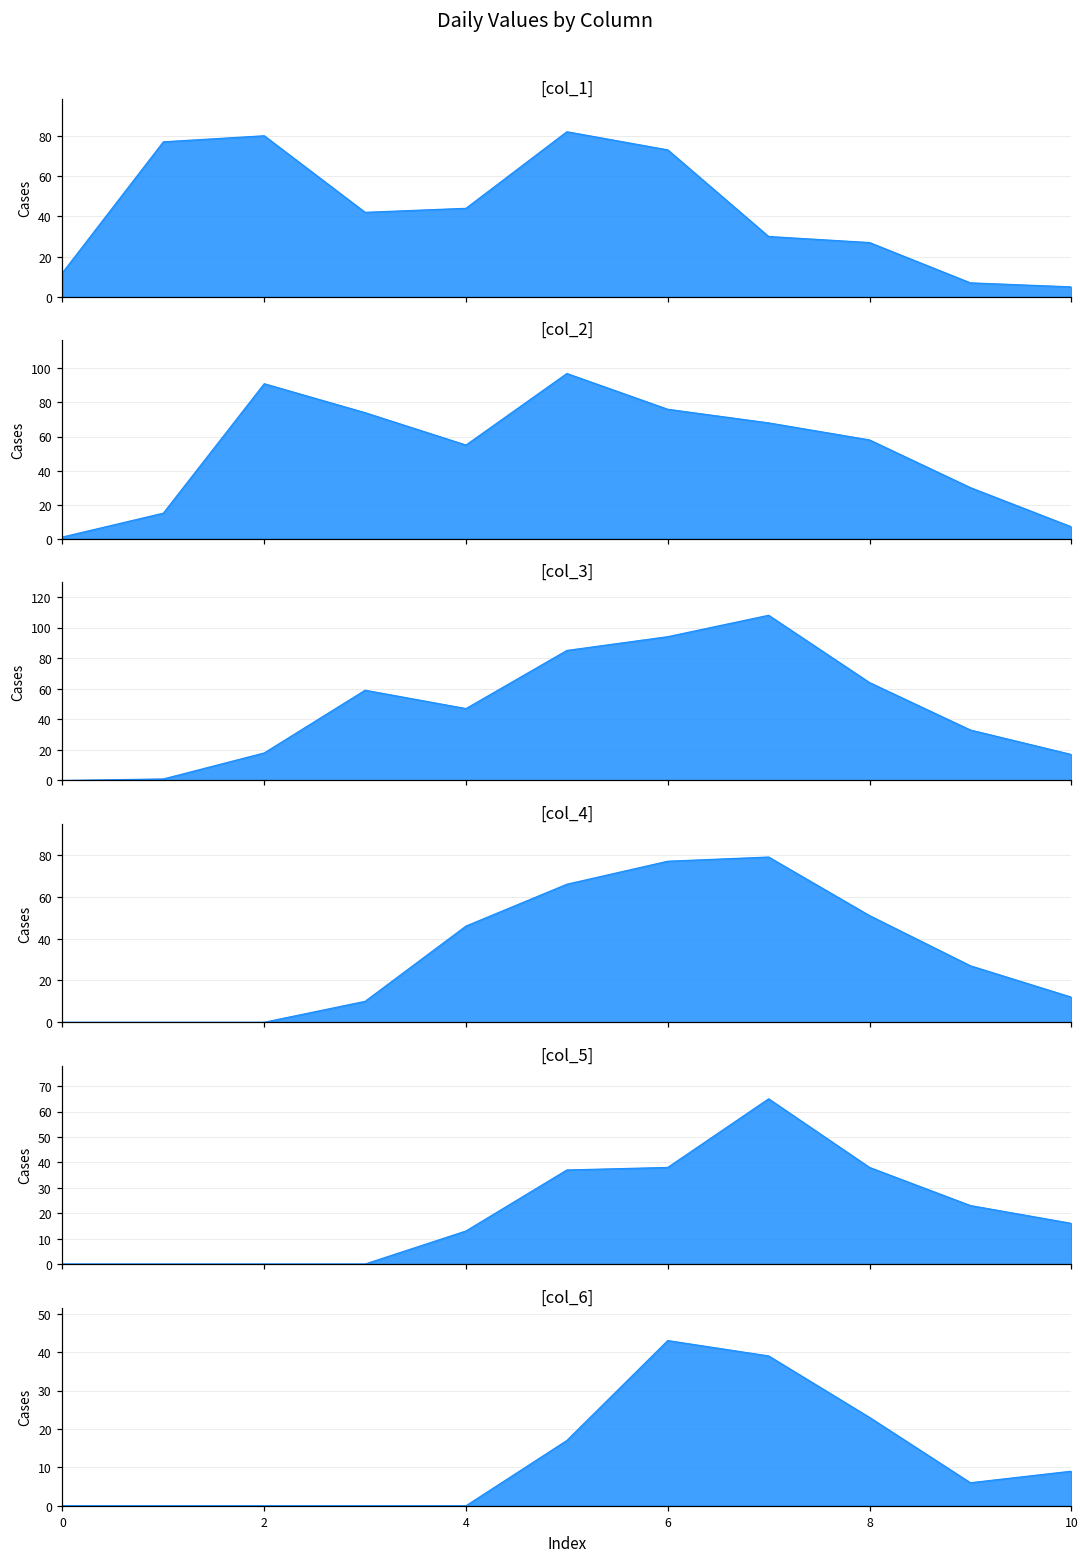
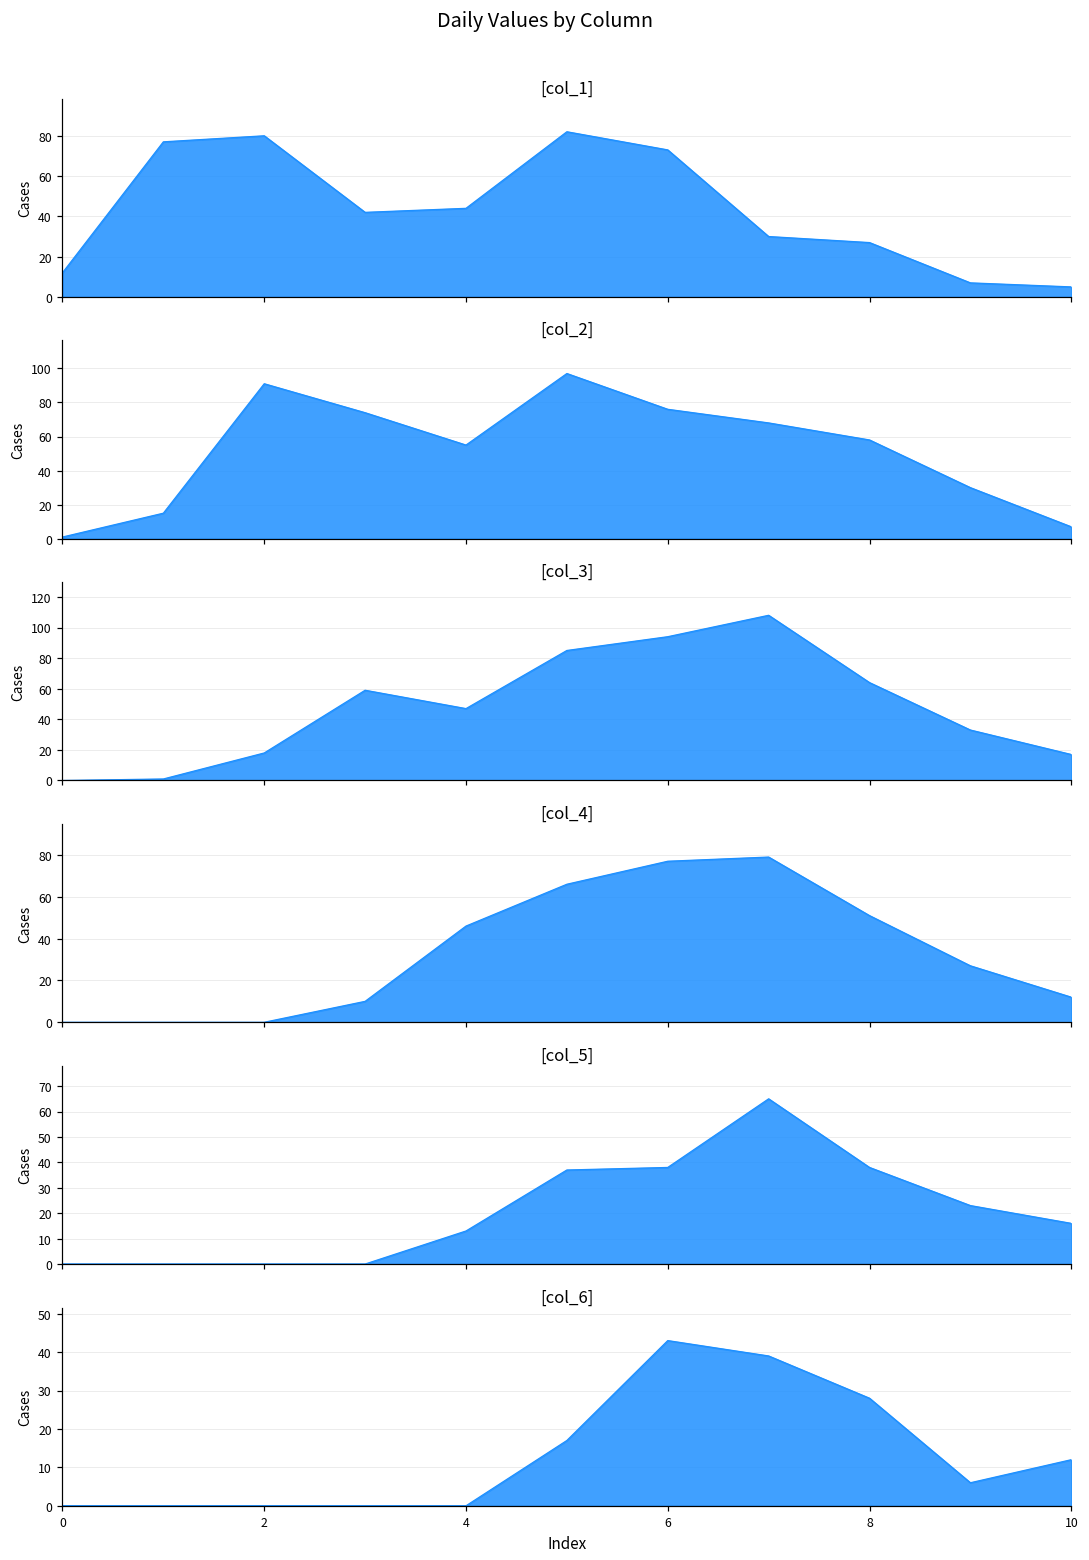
[col_6], 8: 23 -> 28
[col_6], 10: 9 -> 12
